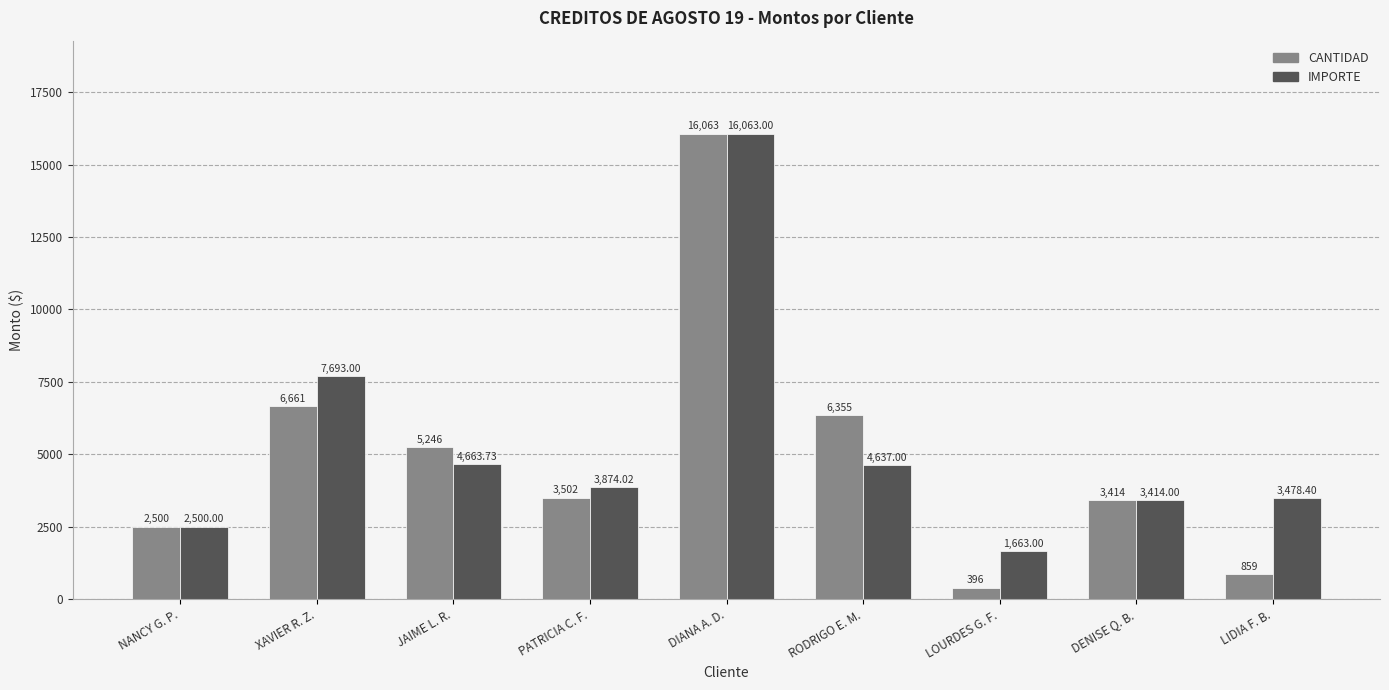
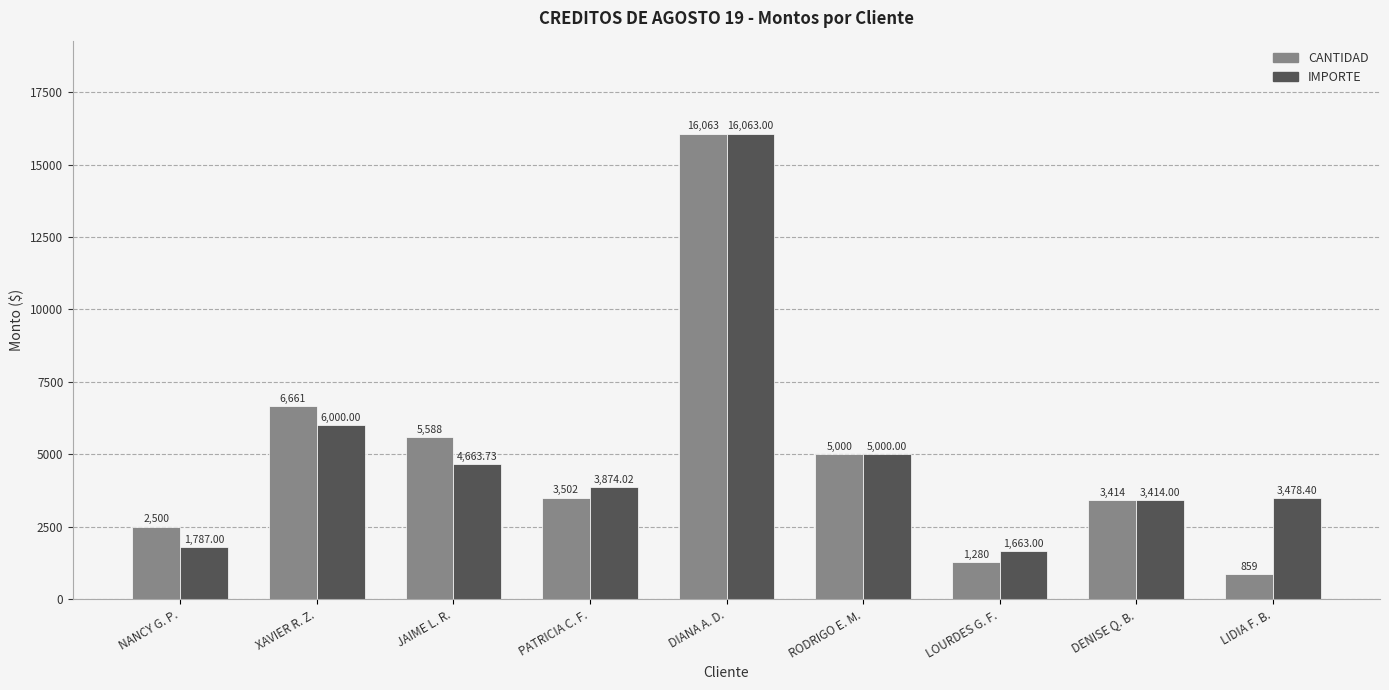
IMPORTE, NANCY G. P.: 2,500.00 -> 1,787.00
IMPORTE, XAVIER R. Z.: 7,693.00 -> 6,000.00
CANTIDAD, JAIME L. R.: 5,246 -> 5,588
CANTIDAD, RODRIGO E. M.: 6,355 -> 5,000
IMPORTE, RODRIGO E. M.: 4,637.00 -> 5,000.00
CANTIDAD, LOURDES G. F.: 396 -> 1,280
